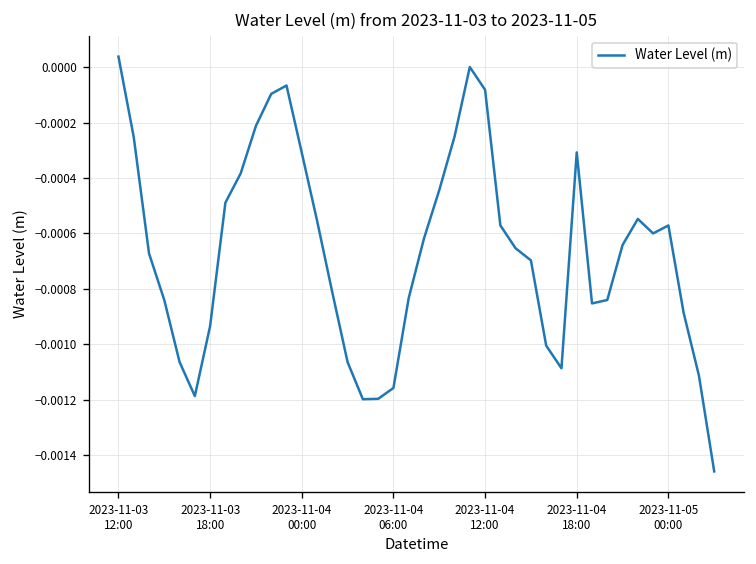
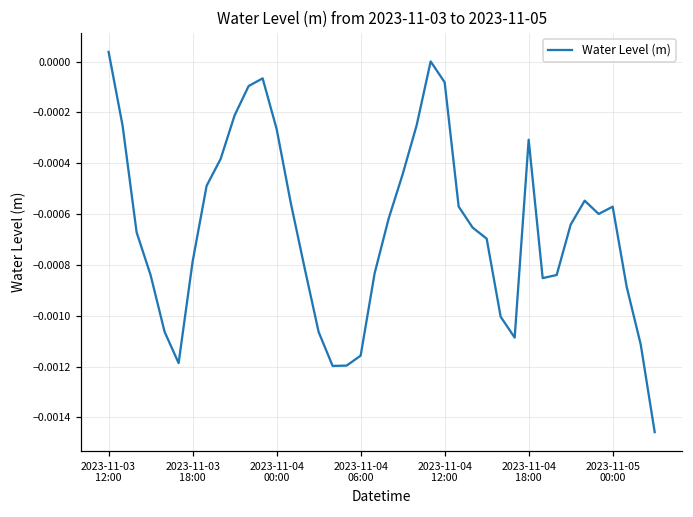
2023-11-03 18:00: -0.00093 -> -0.00079
2023-11-04 00:00: -0.00031 -> -0.00027
